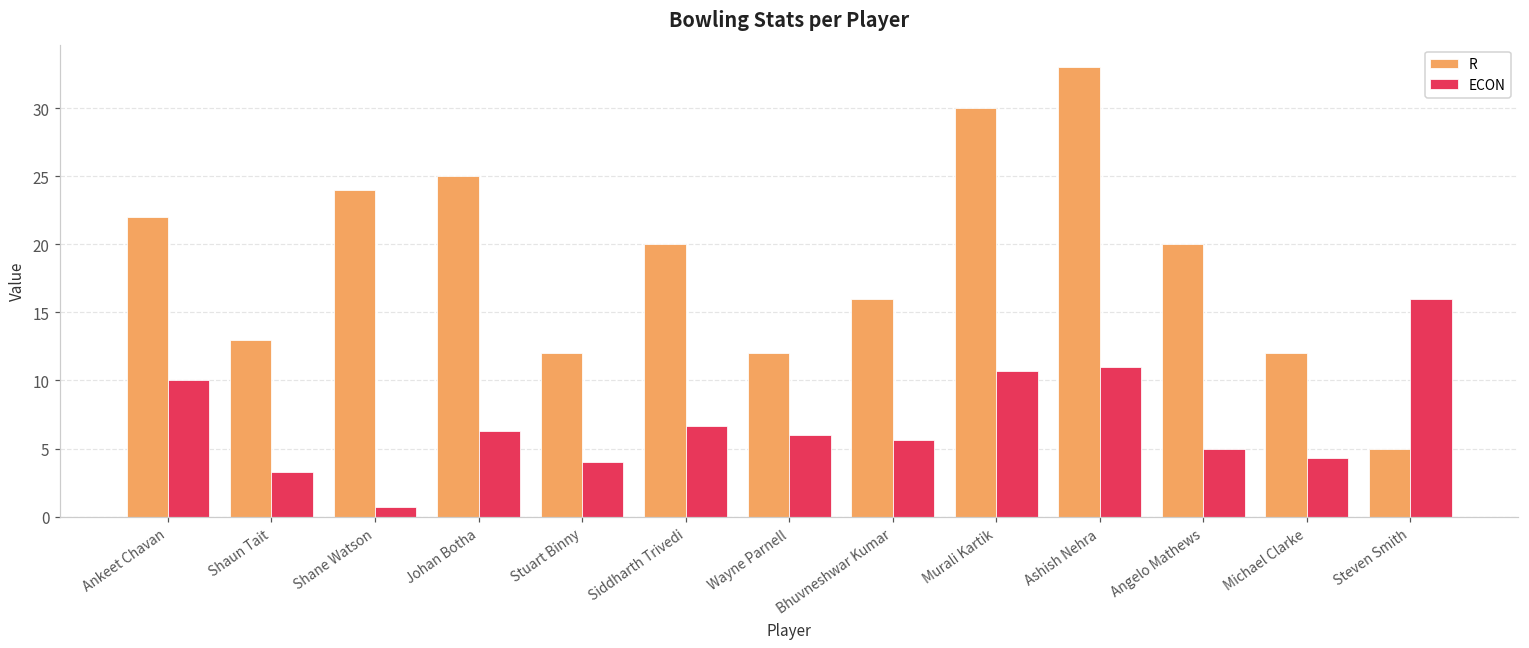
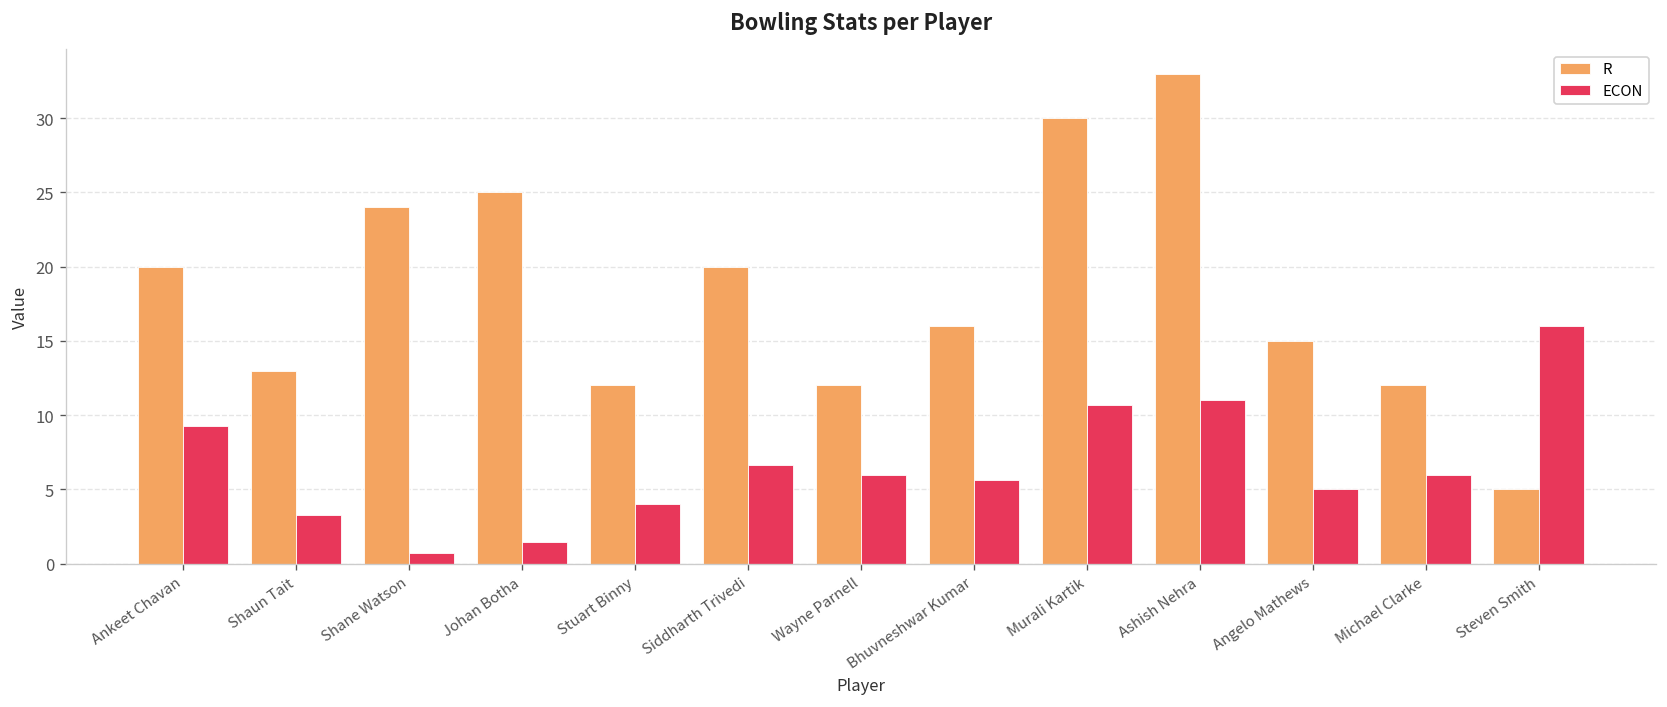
R, Ankeet Chavan: 22 -> 20
ECON, Ankeet Chavan: 10.0 -> 9.3
ECON, Johan Botha: 6.3 -> 1.4
R, Angelo Mathews: 20 -> 15
ECON, Michael Clarke: 4.3 -> 6.0
